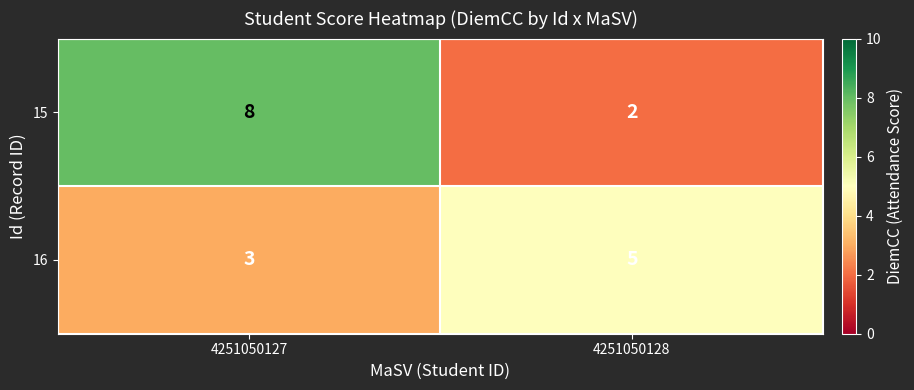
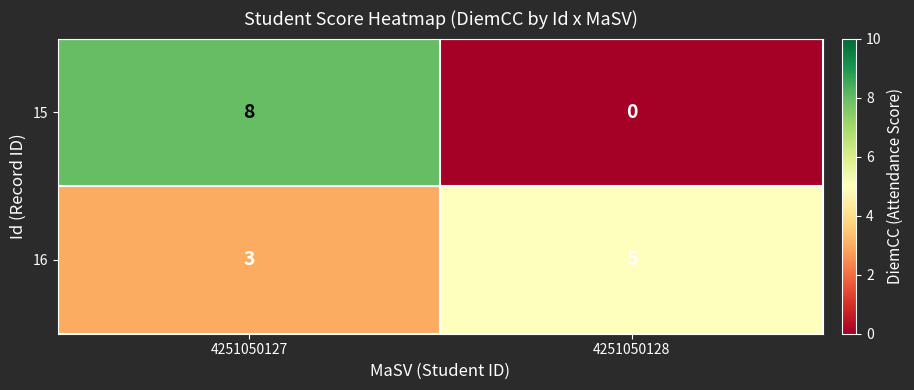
15, 4251050128: 2 -> 0
